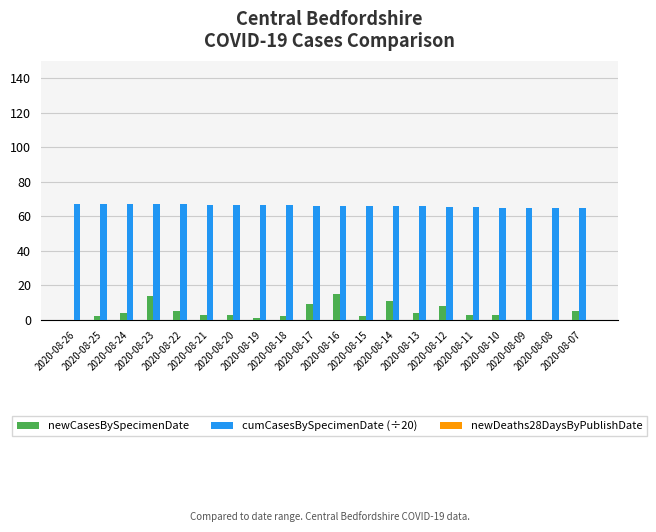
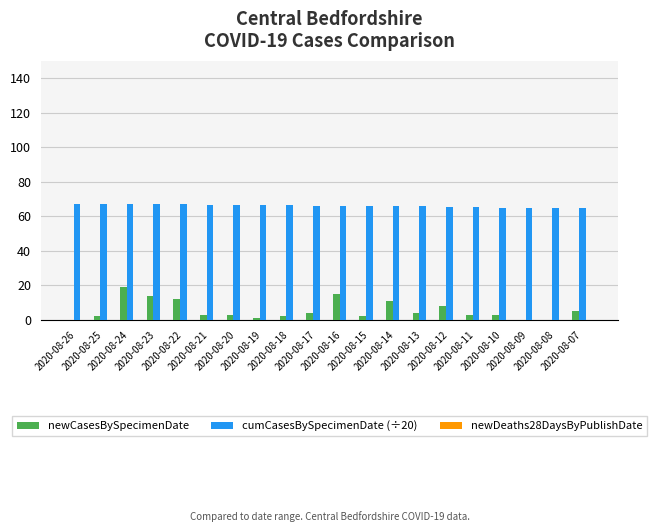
newCasesBySpecimenDate, 2020-08-24: 4 -> 19
newCasesBySpecimenDate, 2020-08-22: 5 -> 12
newCasesBySpecimenDate, 2020-08-17: 9 -> 4
